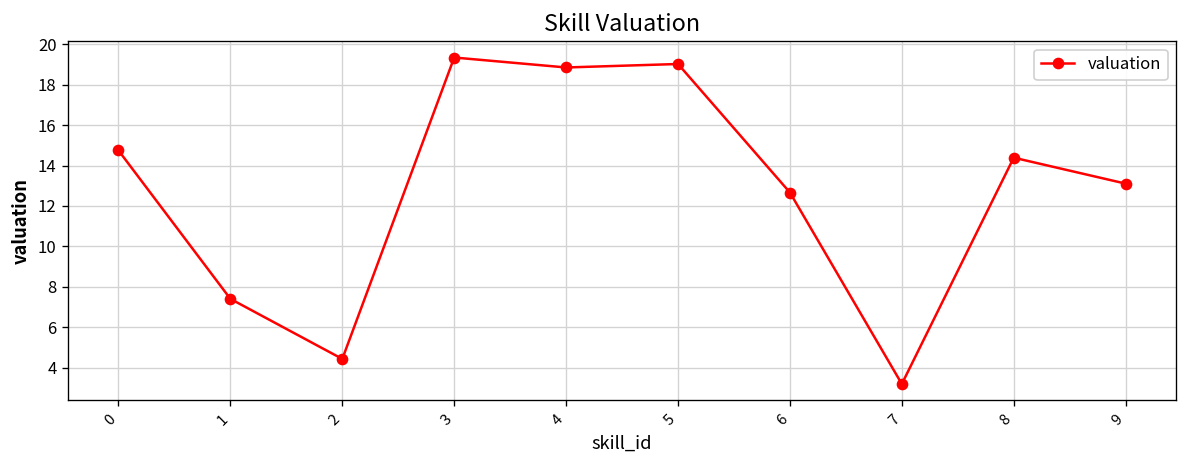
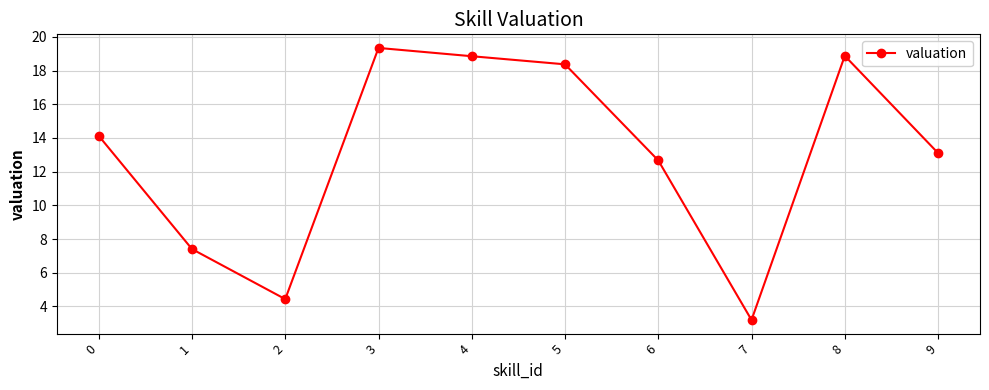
0: 14.7 -> 14.1
5: 19.0 -> 18.4
8: 14.4 -> 18.9
